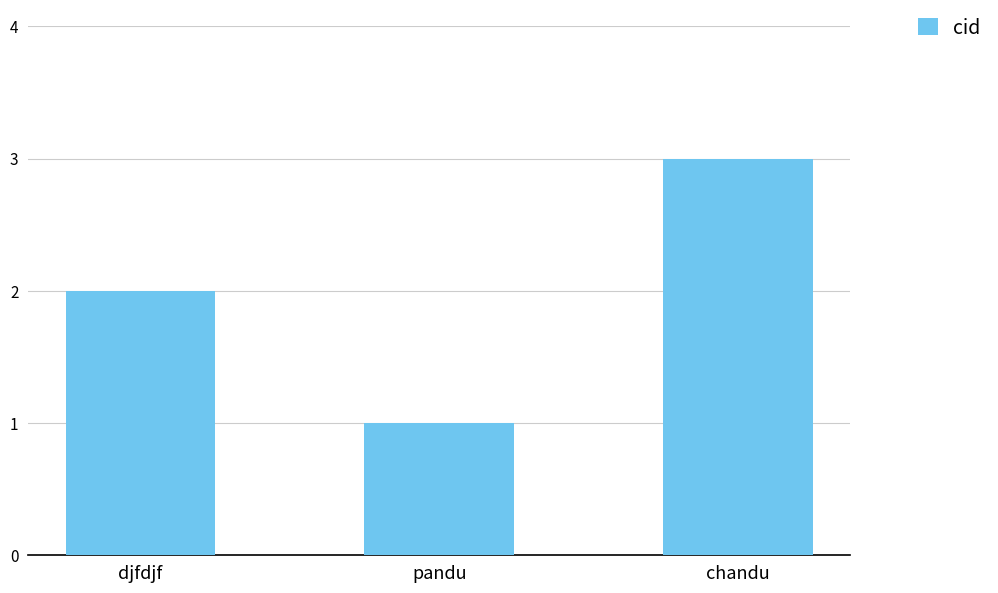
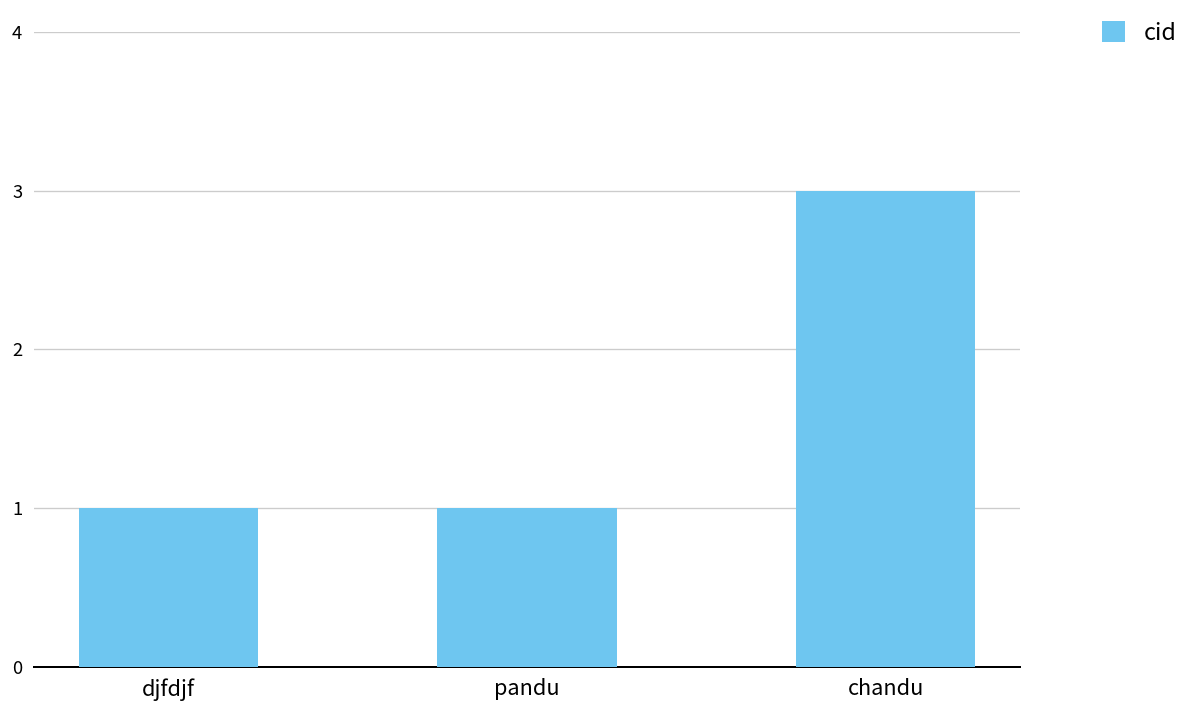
djfdjf: 2 -> 1
